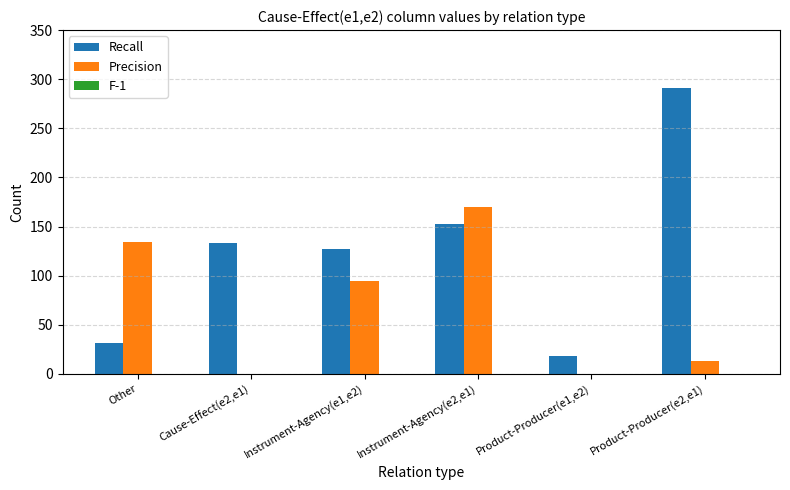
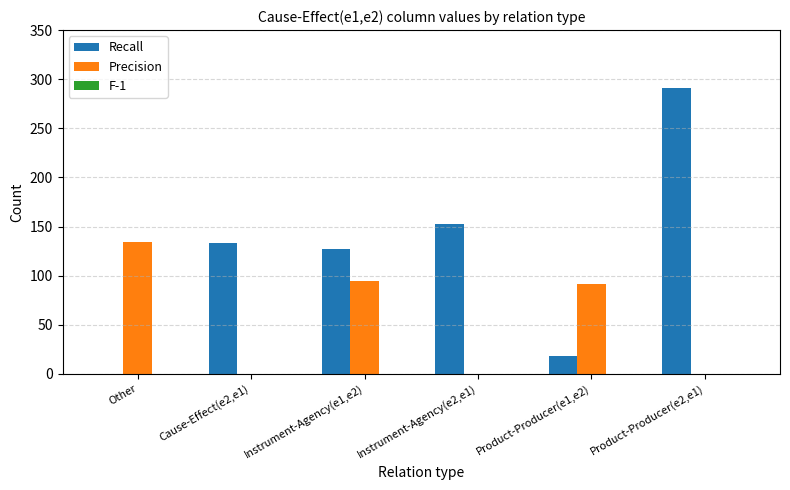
Recall, Other: 30 -> 0
Precision, Instrument-Agency(e2,e1): 170 -> 0
Precision, Product-Producer(e1,e2): 0 -> 90
Precision, Product-Producer(e2,e1): 10 -> 0
